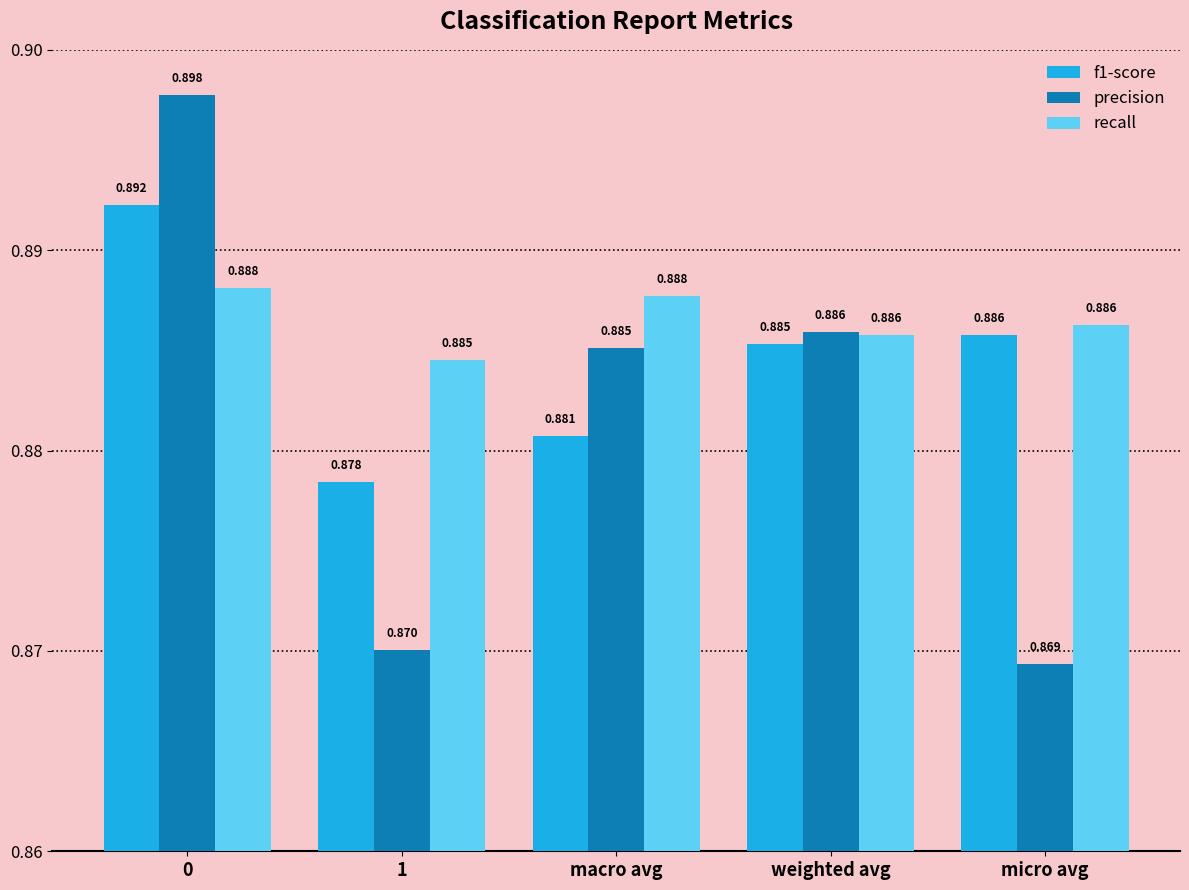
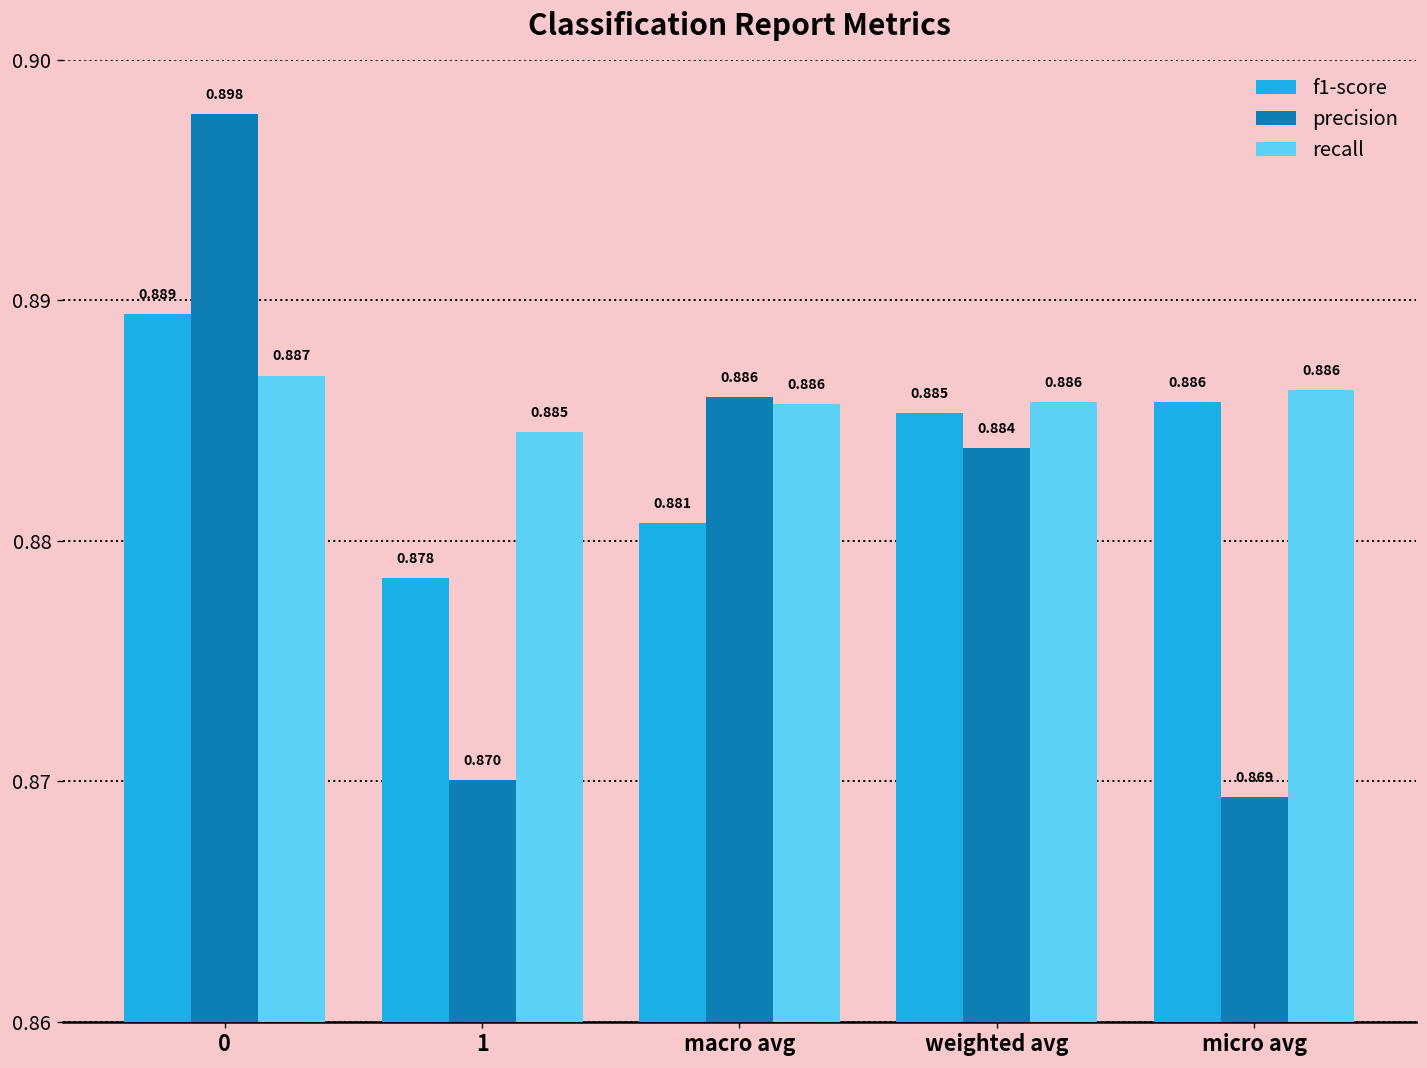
f1-score, 0: 0.892 -> 0.889
recall, 0: 0.888 -> 0.887
precision, macro avg: 0.885 -> 0.886
recall, macro avg: 0.888 -> 0.886
precision, weighted avg: 0.886 -> 0.884
